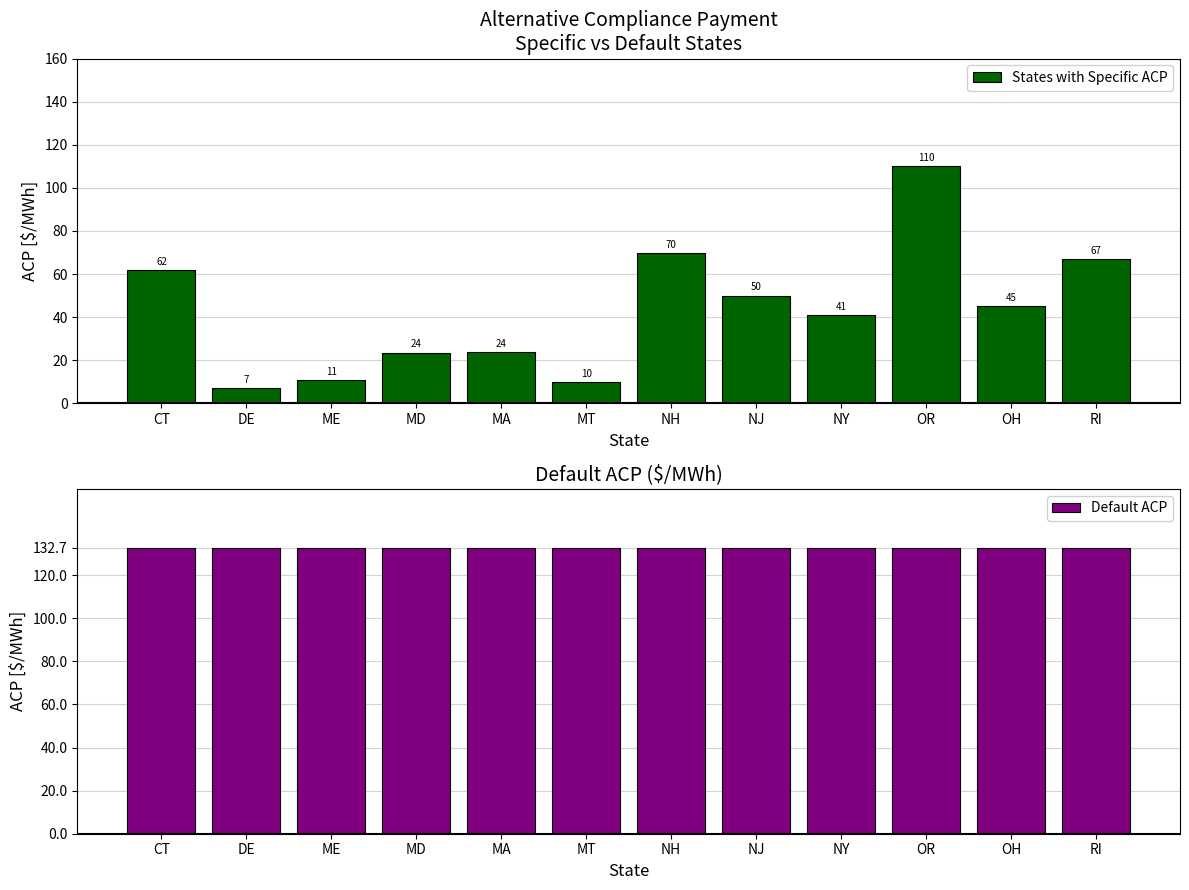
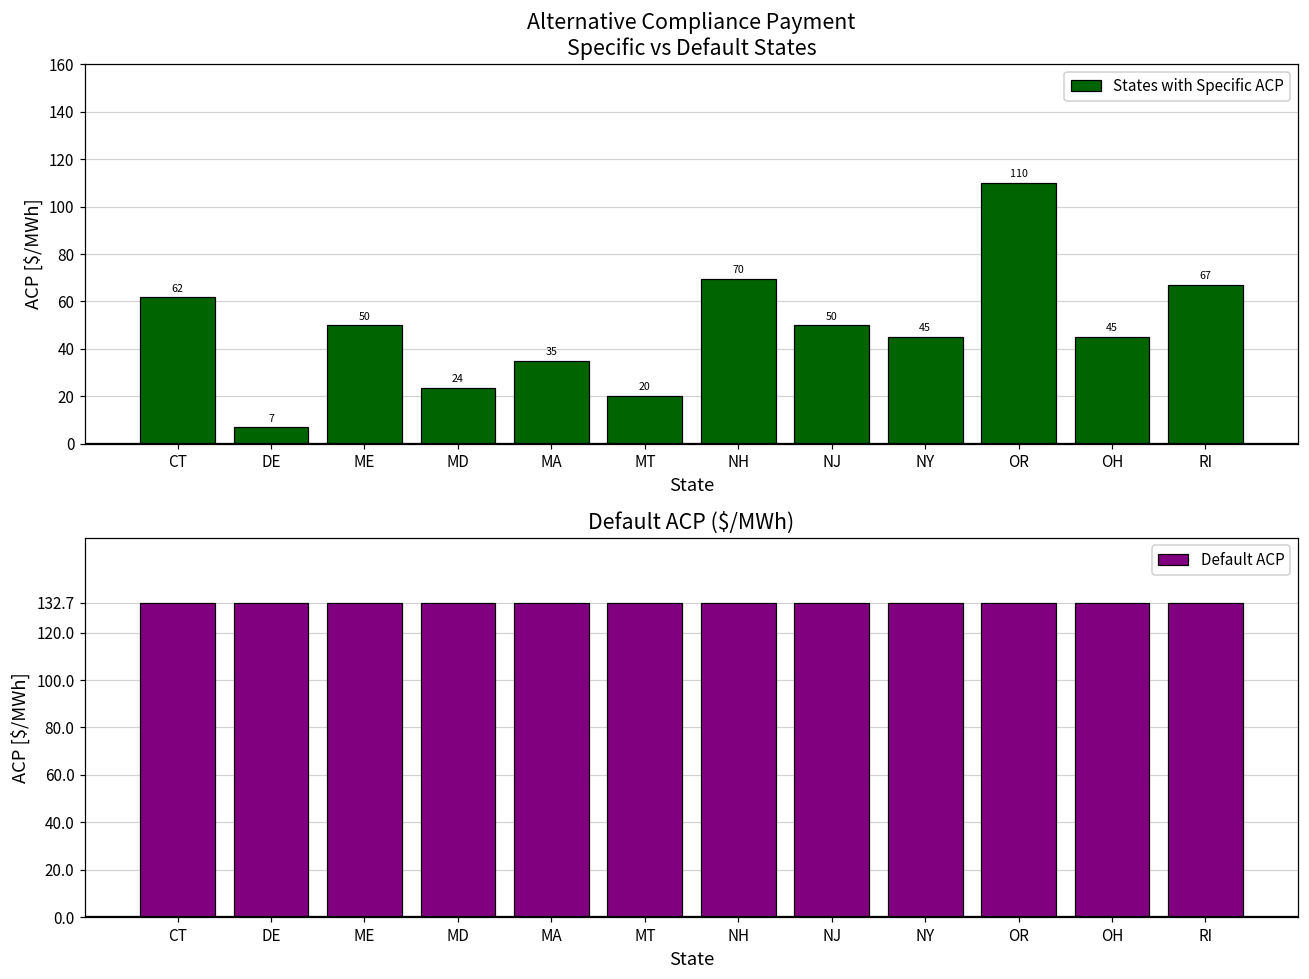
Alternative Compliance Payment Specific vs Default States, ME: 11 -> 50
Alternative Compliance Payment Specific vs Default States, MA: 24 -> 35
Alternative Compliance Payment Specific vs Default States, MT: 10 -> 20
Alternative Compliance Payment Specific vs Default States, NY: 41 -> 45
